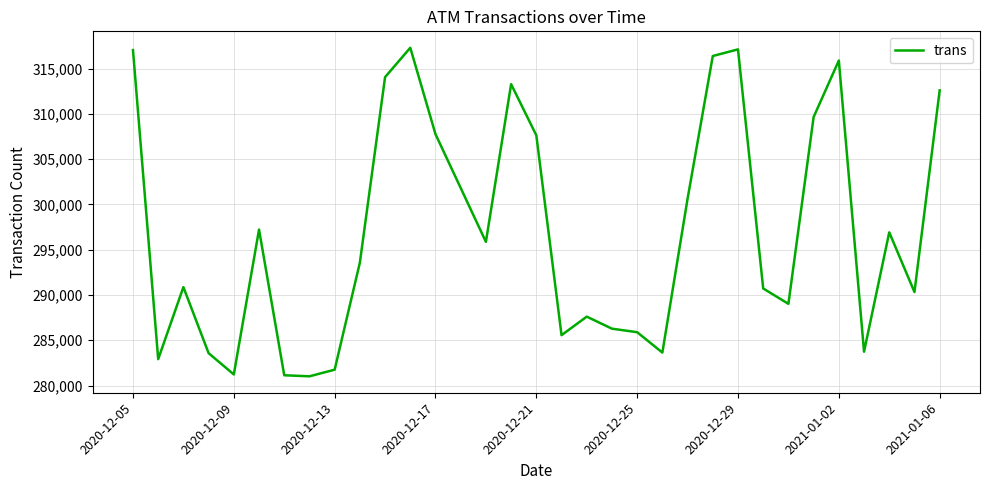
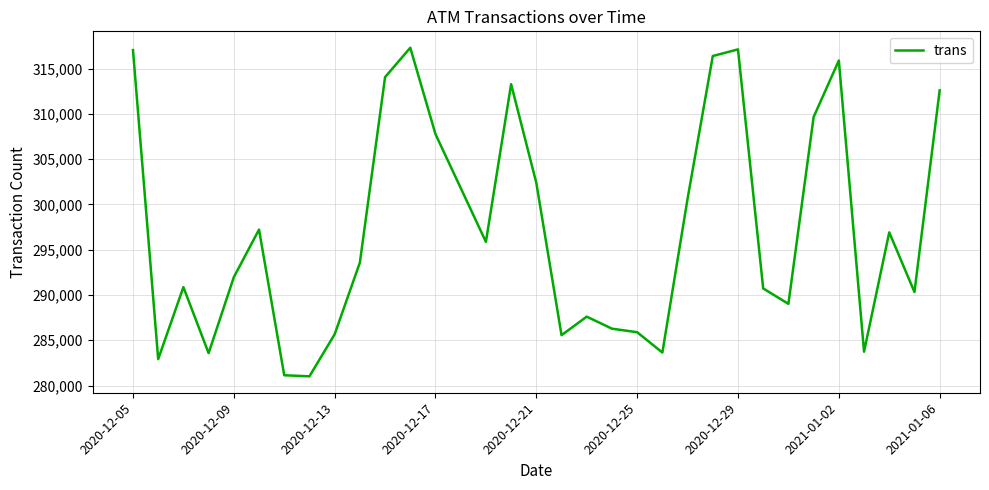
2020-12-09: 281,000 -> 292,000
2020-12-13: 282,000 -> 286,000
2020-12-21: 308,000 -> 302,000
